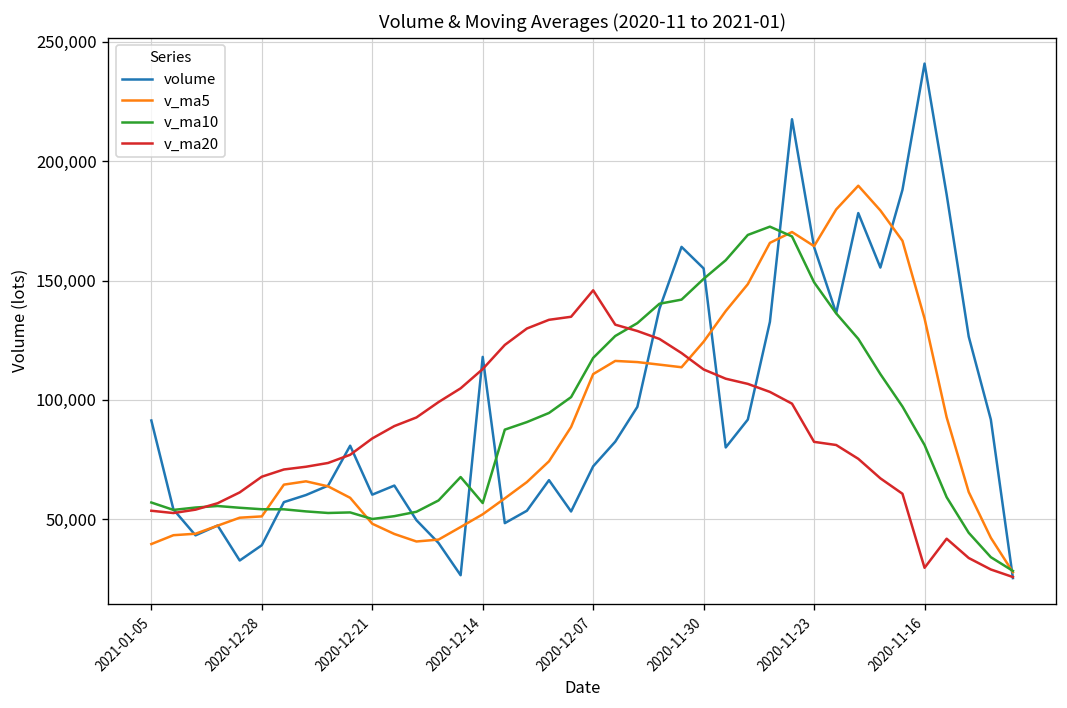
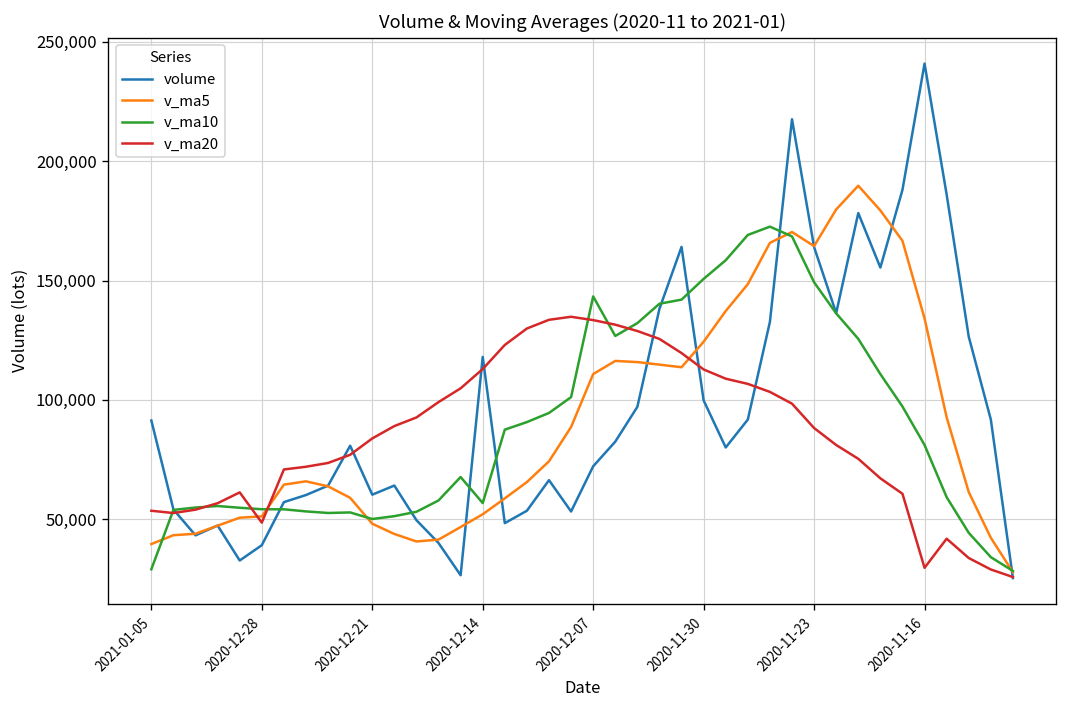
v_ma10, 2021-01-05: 57,000 -> 29,000
v_ma20, 2020-12-28: 68,000 -> 49,000
v_ma10, 2020-12-07: 118,000 -> 143,000
v_ma20, 2020-12-07: 146,000 -> 133,000
volume, 2020-11-30: 155,000 -> 100,000
v_ma20, 2020-11-23: 82,000 -> 88,000
